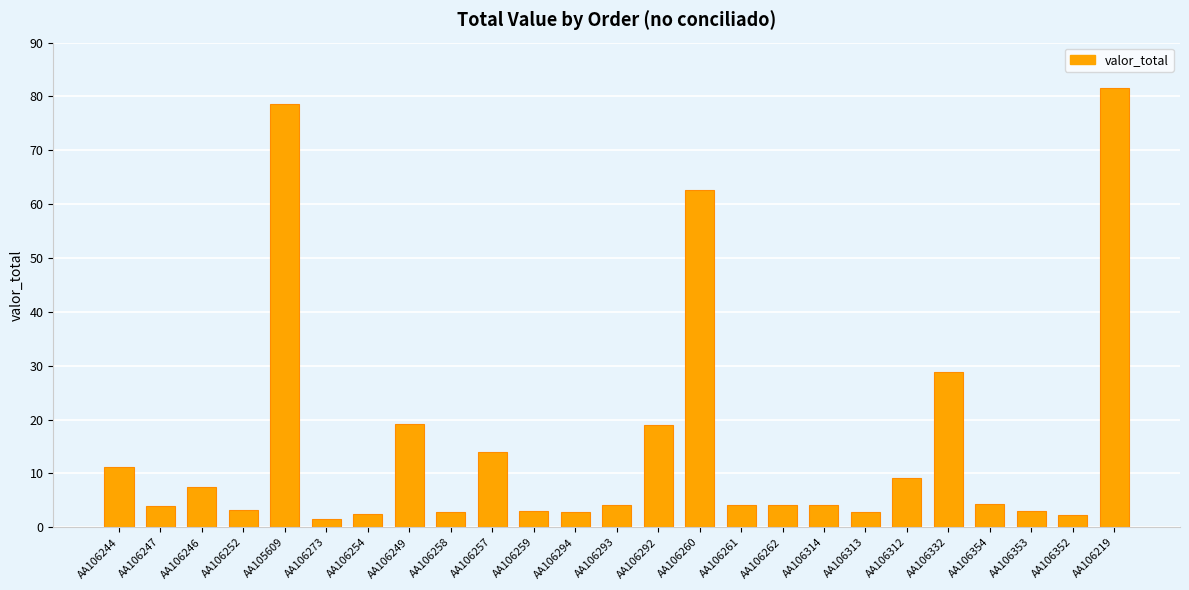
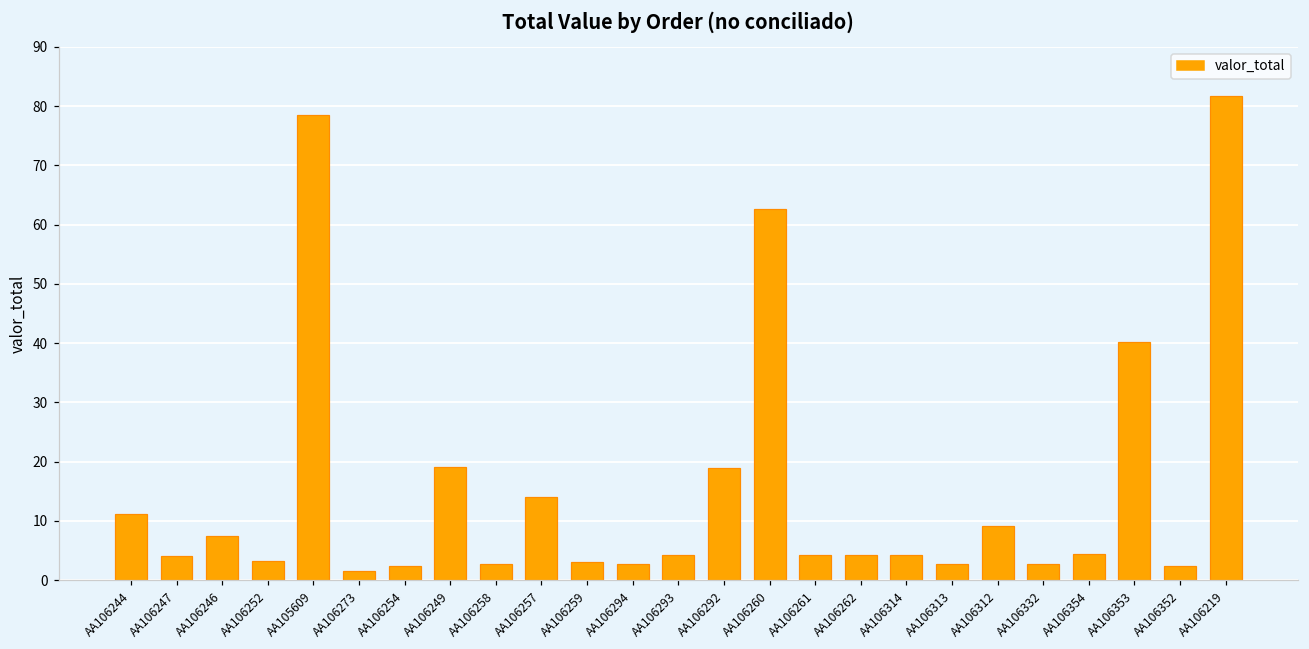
AA106332: 29 -> 3
AA106353: 3 -> 40
